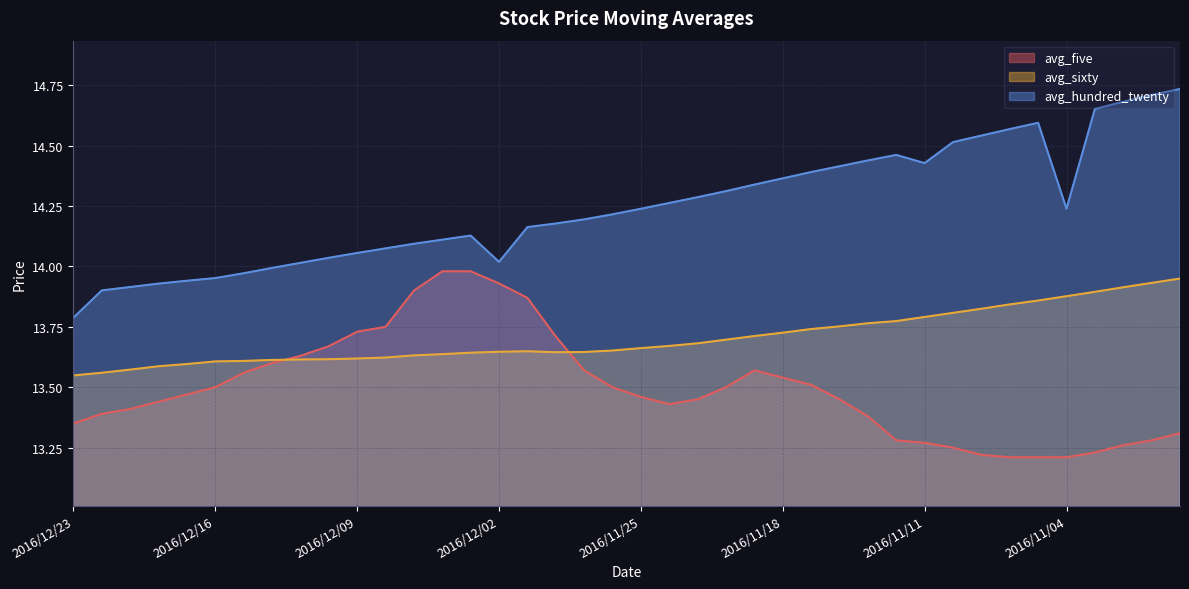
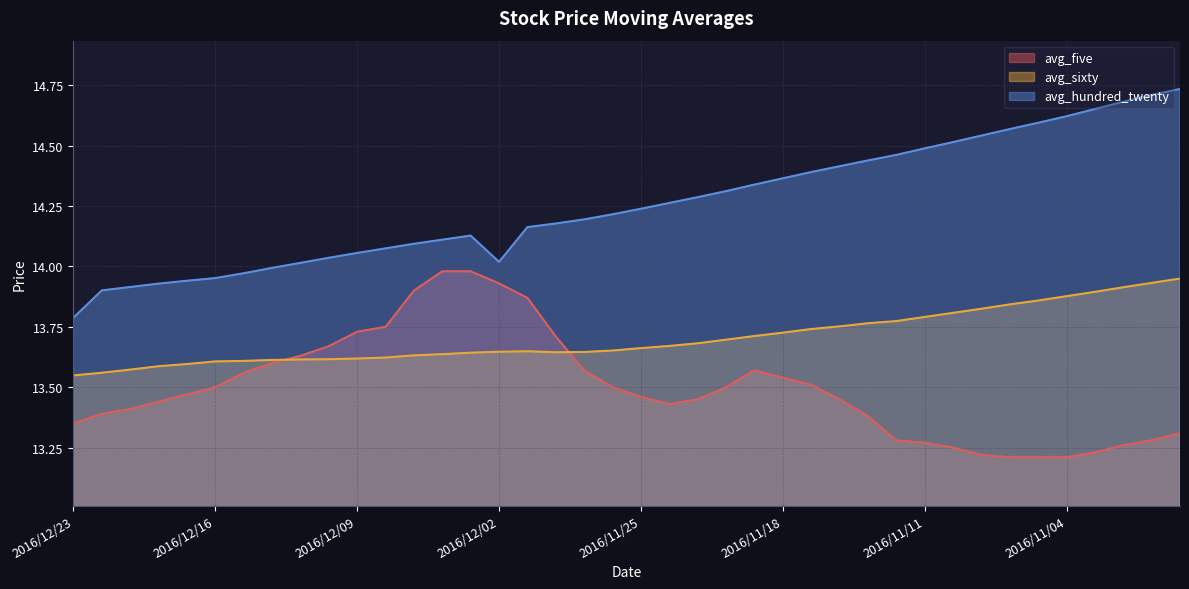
avg_hundred_twenty, 2016/11/11: 14.43 -> 14.49
avg_hundred_twenty, 2016/11/04: 14.24 -> 14.62
